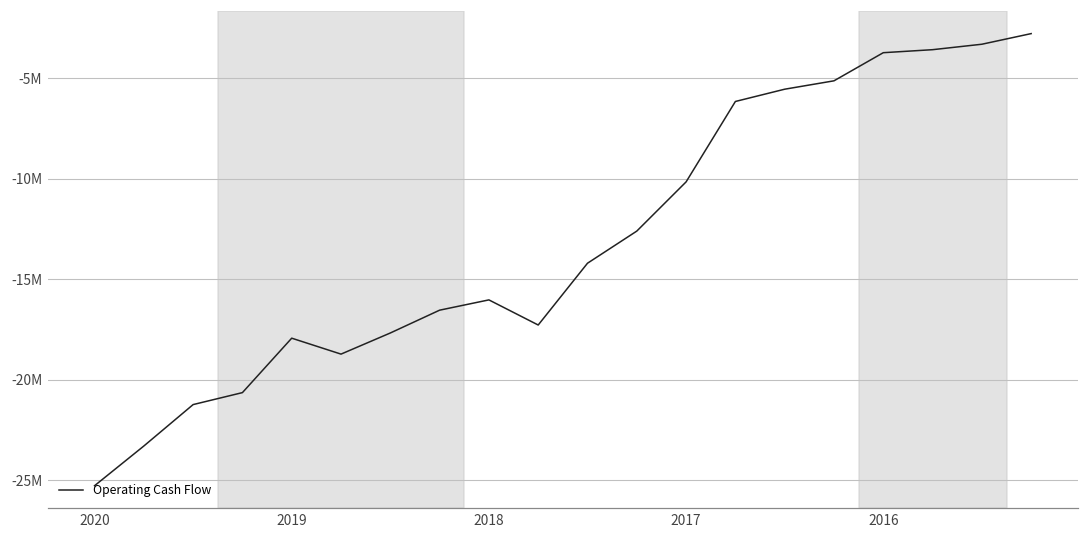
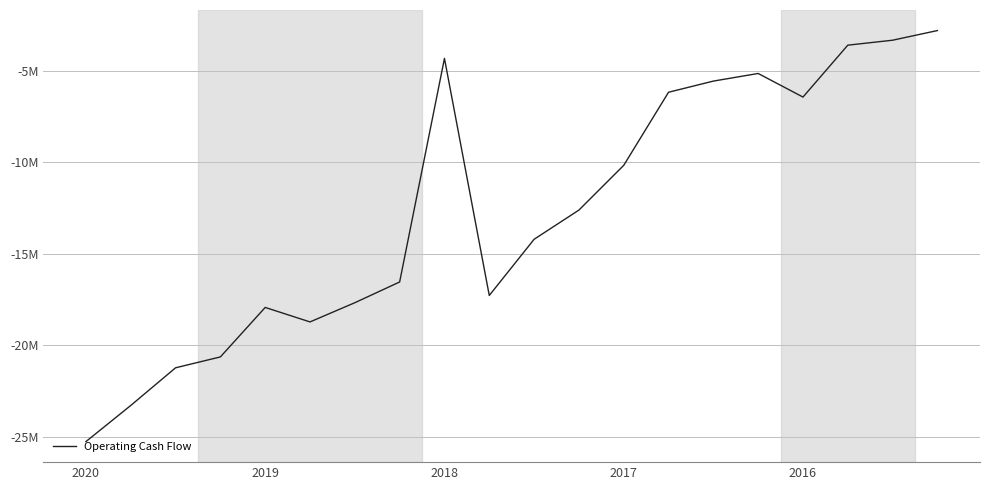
2018: -16000000 -> -4300000
2016: -3700000 -> -6400000
